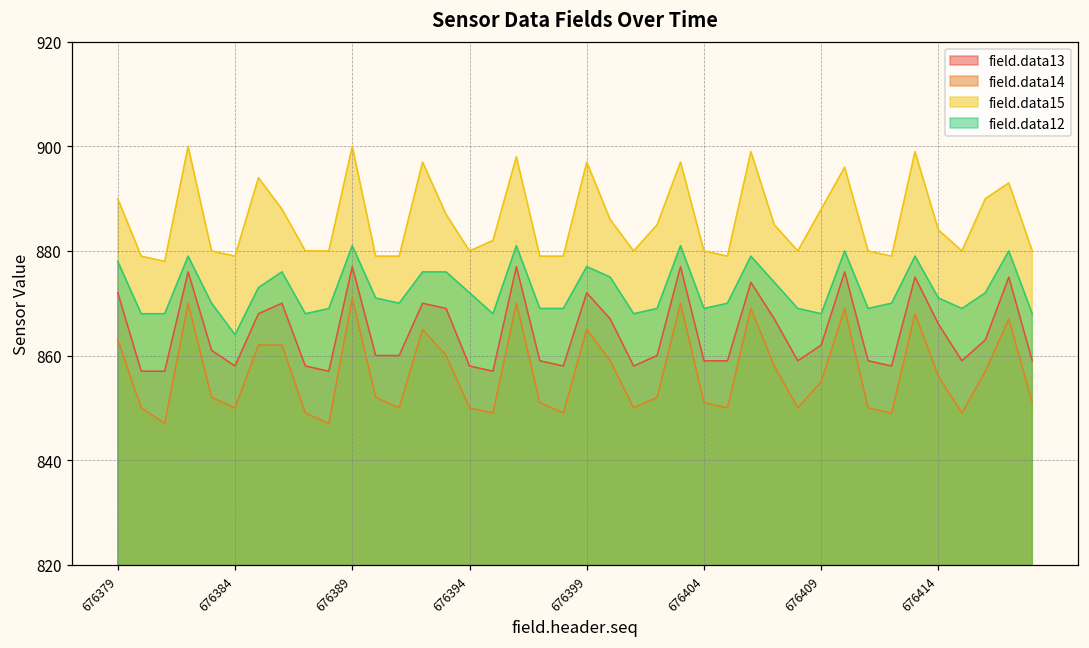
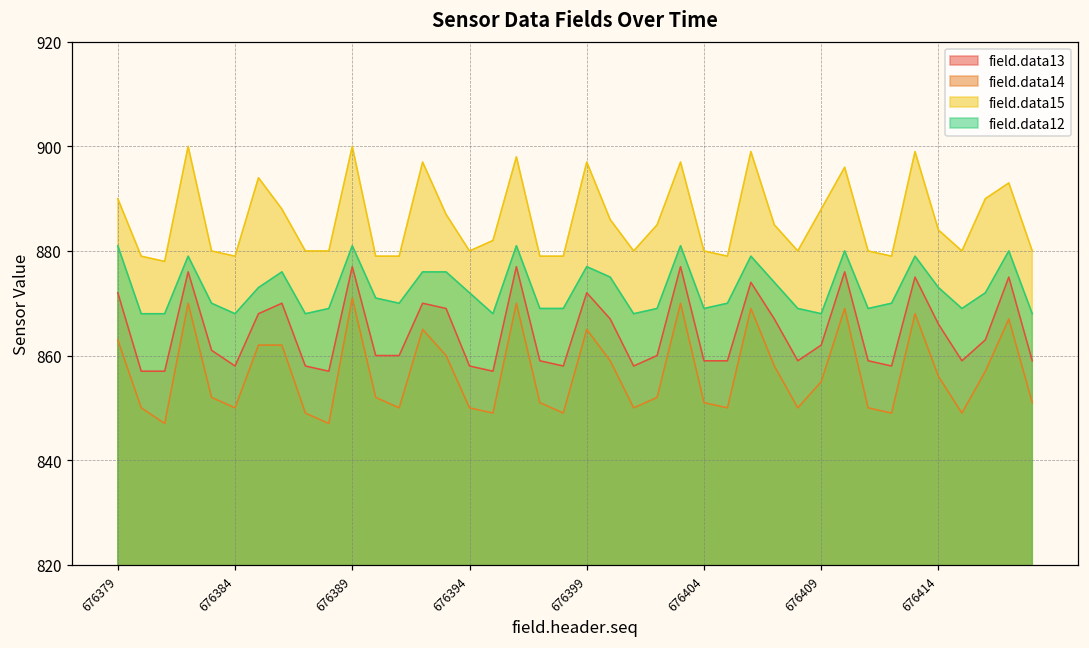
field.data12, 676379: 878 -> 881
field.data12, 676384: 864 -> 868
field.data12, 676414: 871 -> 873
